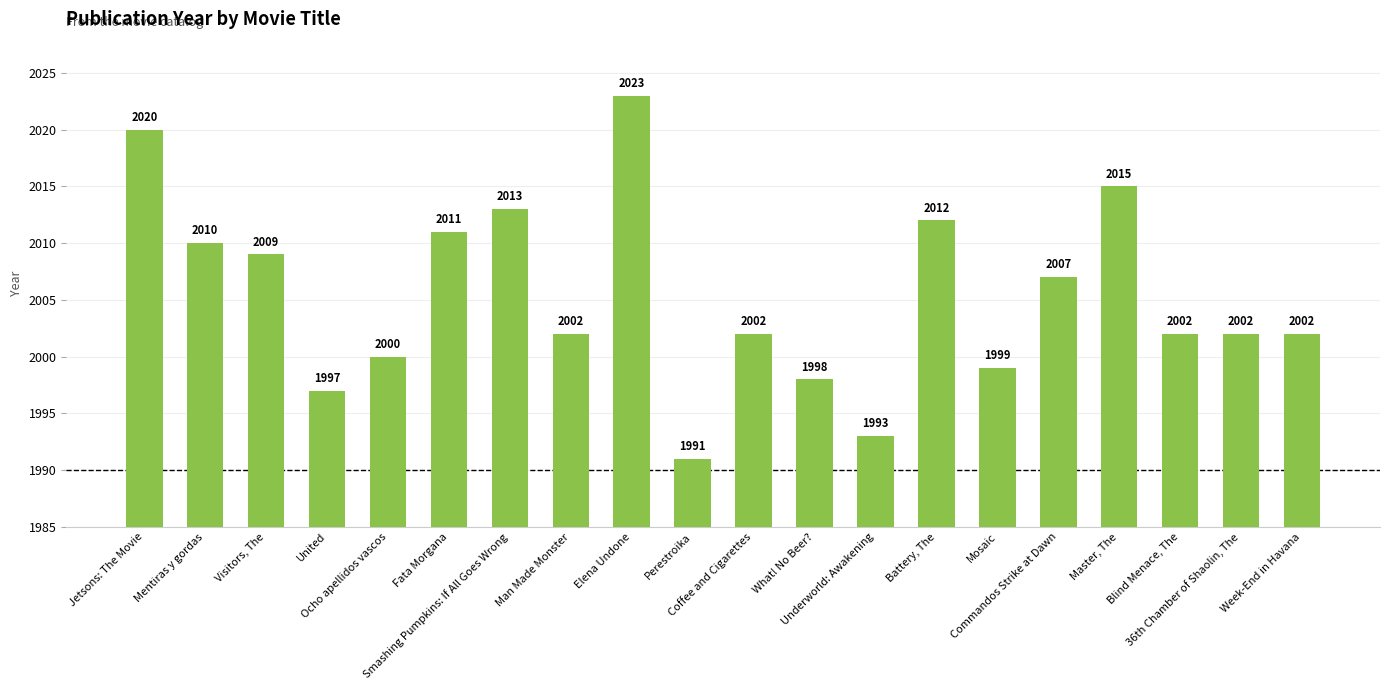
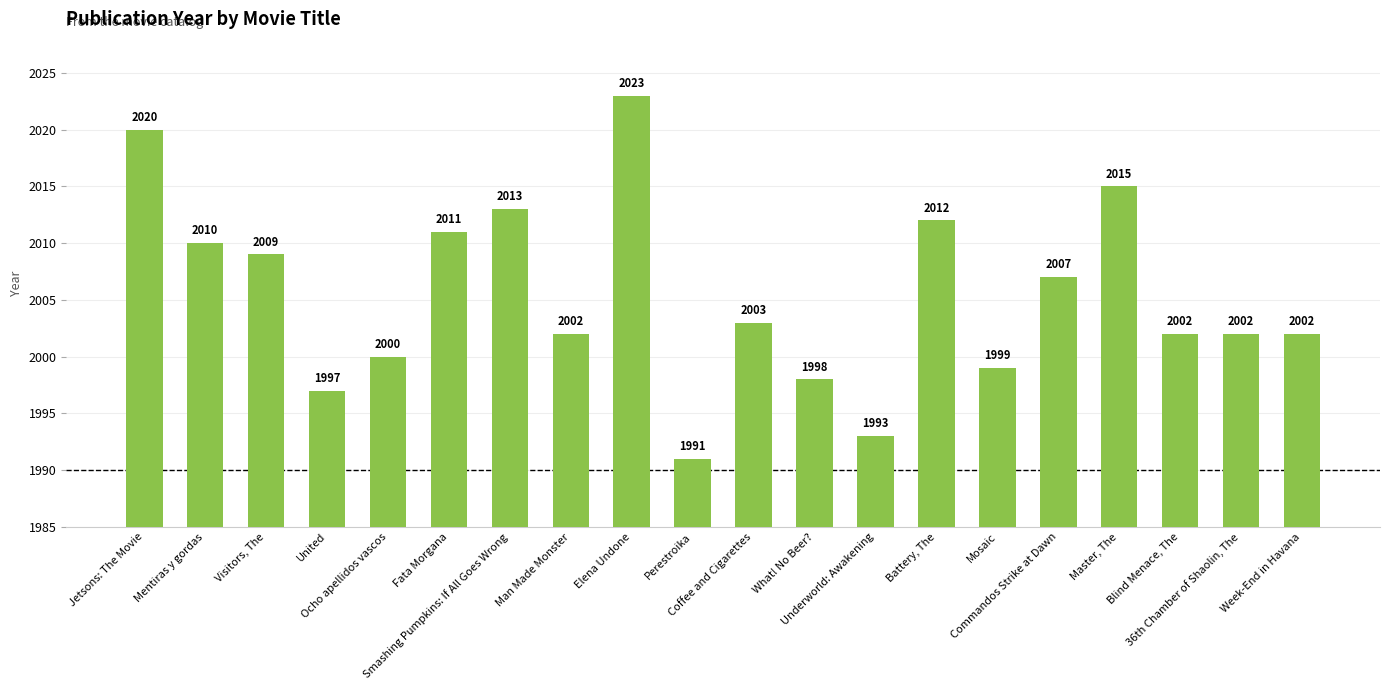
Coffee and Cigarettes: 2002 -> 2003
